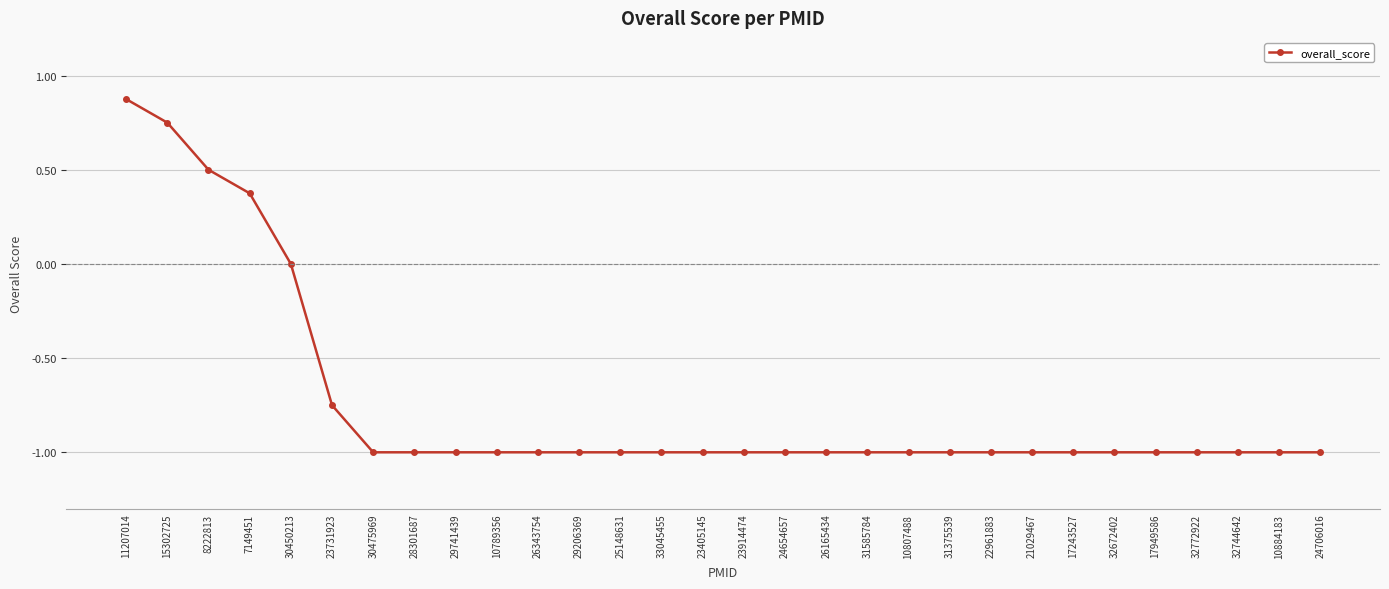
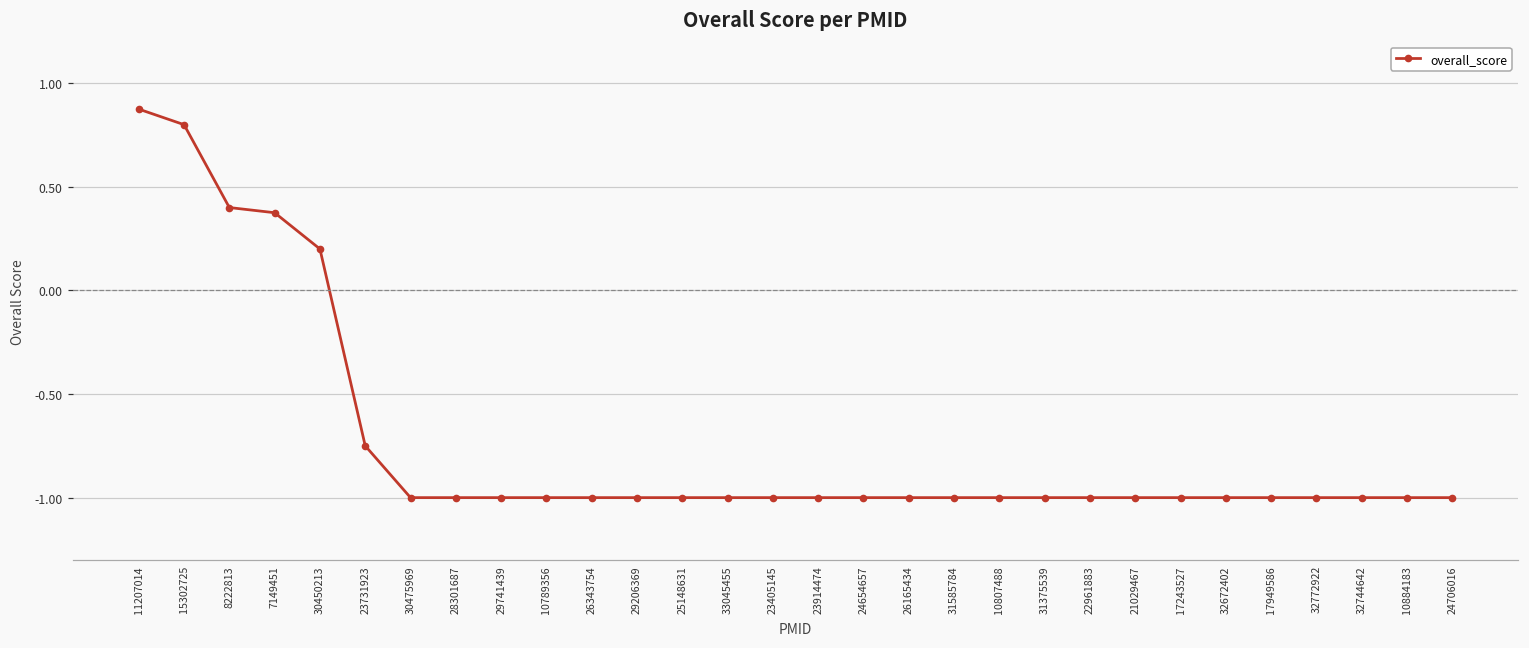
15302725: 0.75 -> 0.80
8222813: 0.5 -> 0.4
30450213: 0.0 -> 0.2
